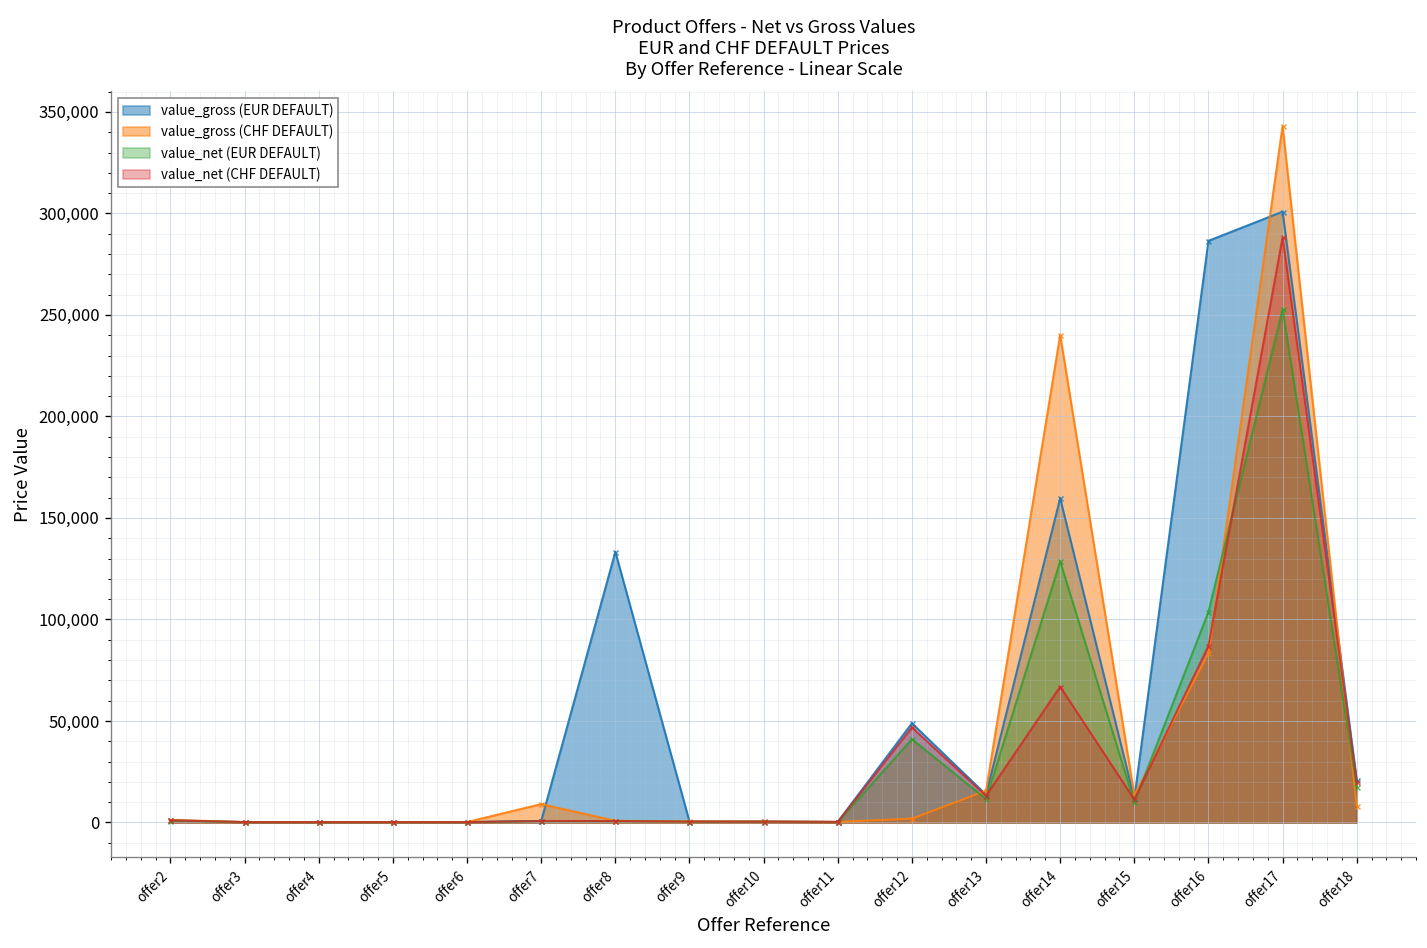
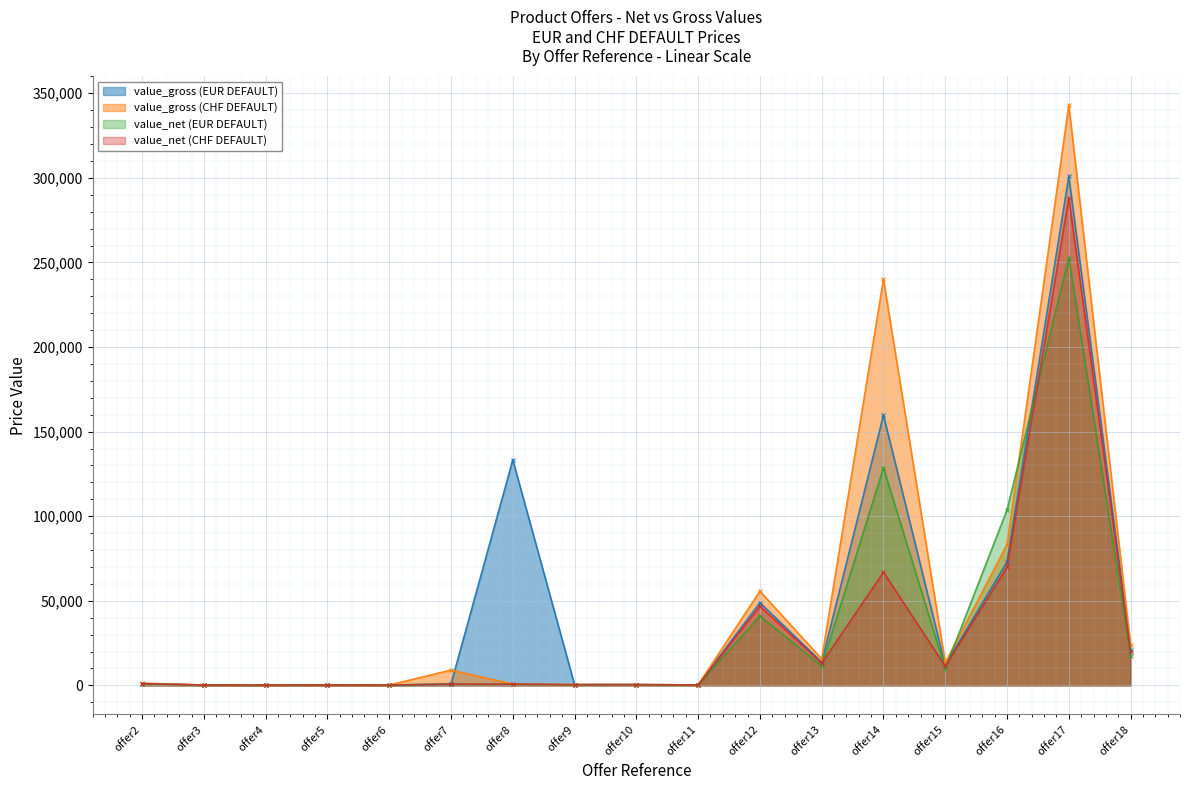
value_gross (CHF DEFAULT), offer12: 2,000 -> 56,000
value_gross (EUR DEFAULT), offer16: 287,000 -> 73,000
value_net (CHF DEFAULT), offer16: 87,000 -> 70,000
value_gross (CHF DEFAULT), offer18: 8,000 -> 24,000
